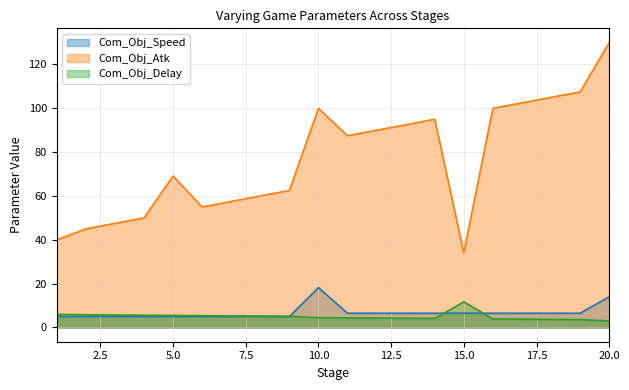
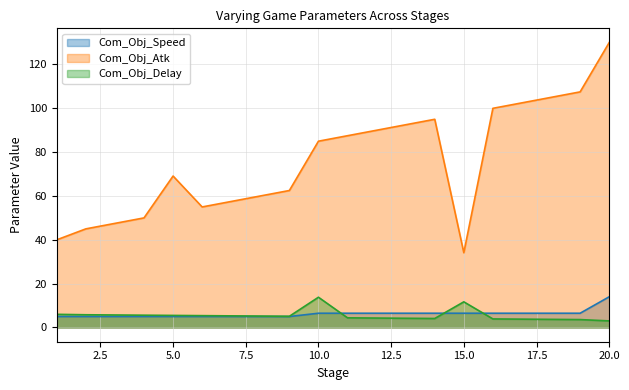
Com_Obj_Speed, 10.0: 18 -> 7
Com_Obj_Atk, 10.0: 100 -> 85
Com_Obj_Delay, 10.0: 5 -> 14
